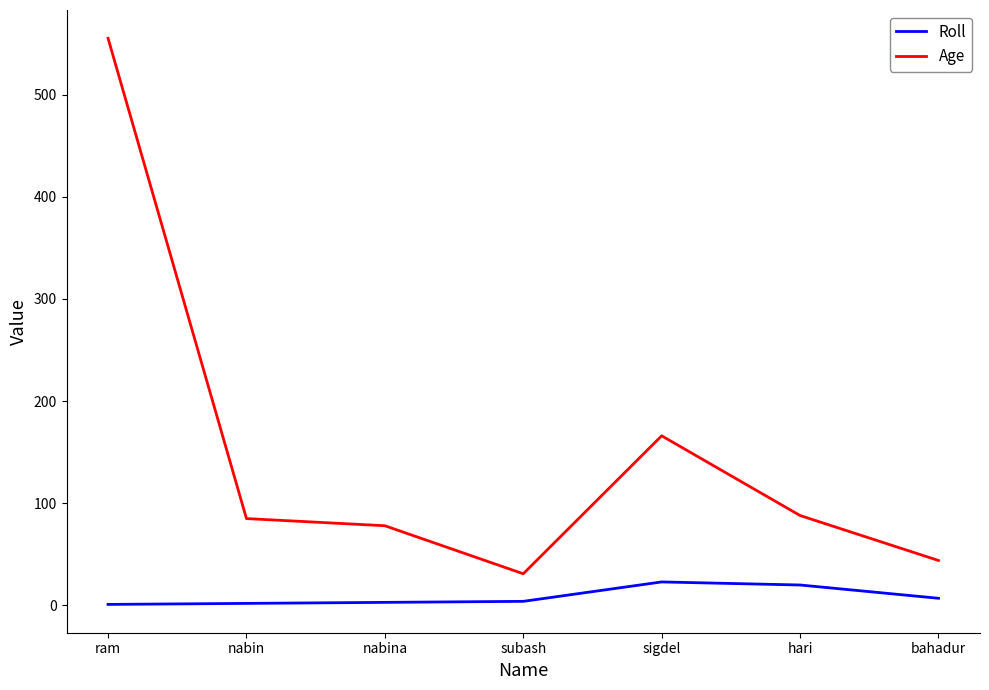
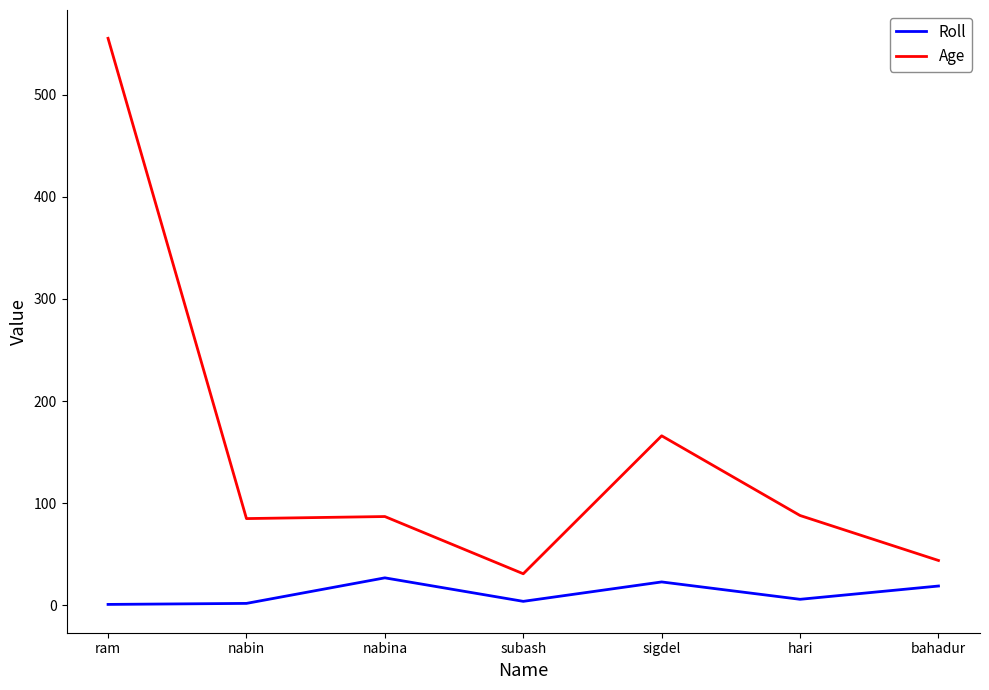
Roll, nabina: 3 -> 27
Age, nabina: 78 -> 87
Roll, hari: 20 -> 6
Roll, bahadur: 7 -> 19
